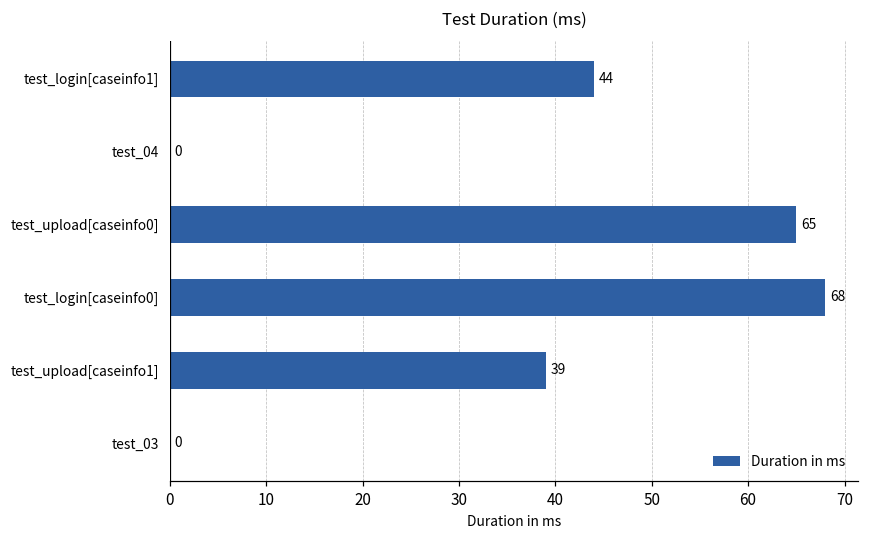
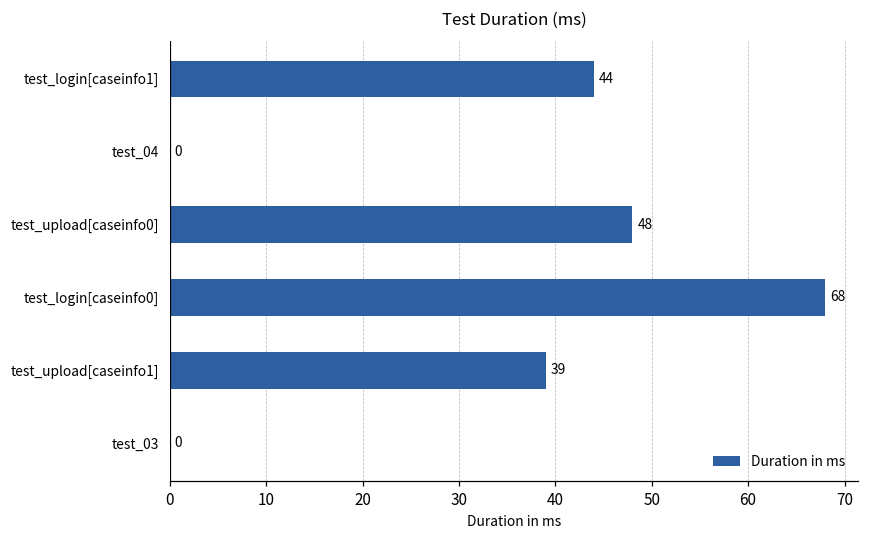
test_upload[caseinfo0]: 65 -> 48
